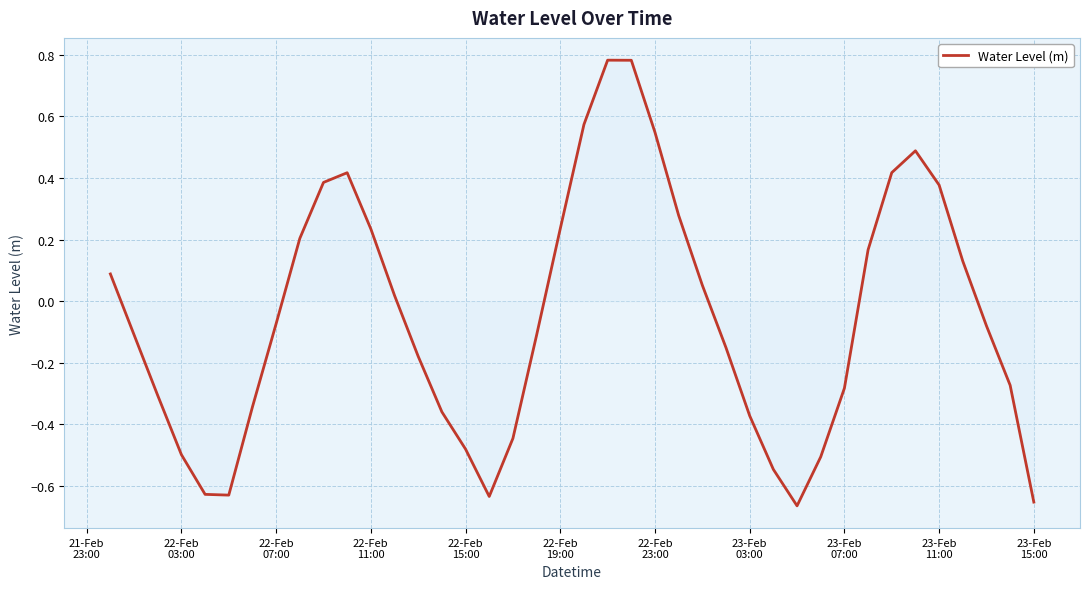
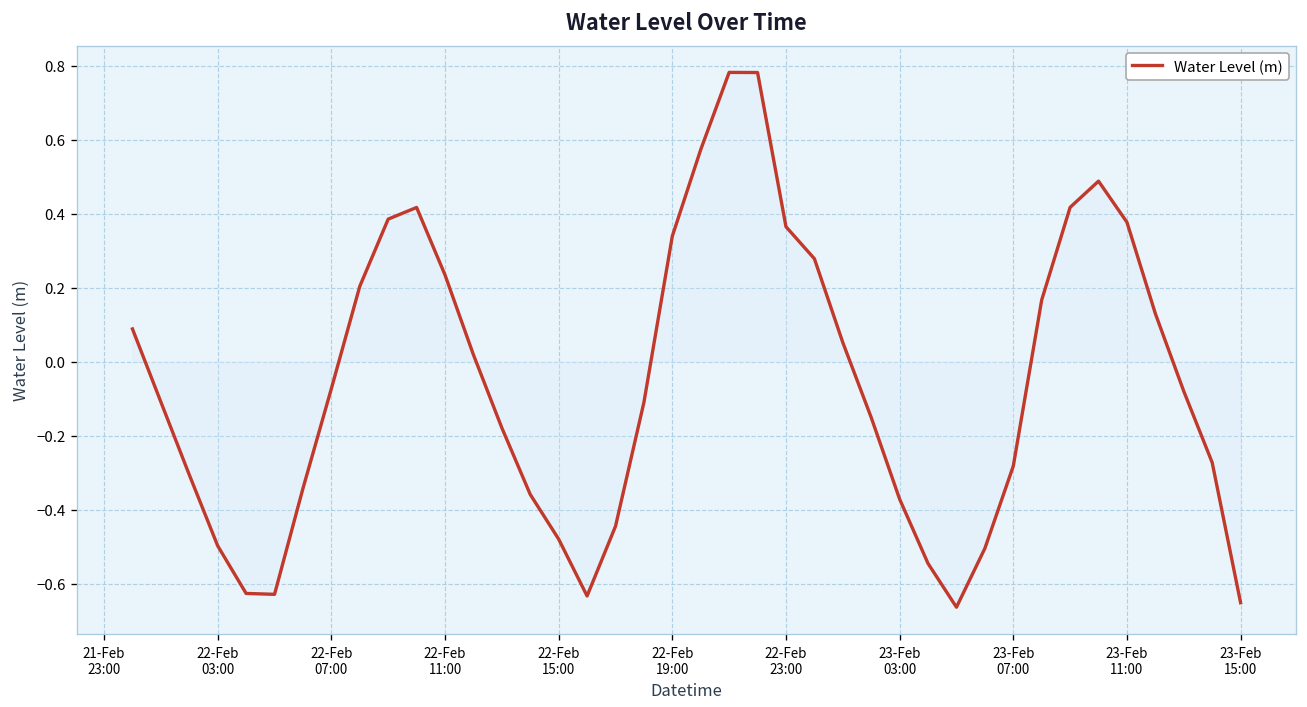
Water Level (m), 22-Feb 19:00: 0.24 -> 0.34
Water Level (m), 22-Feb 23:00: 0.55 -> 0.36
